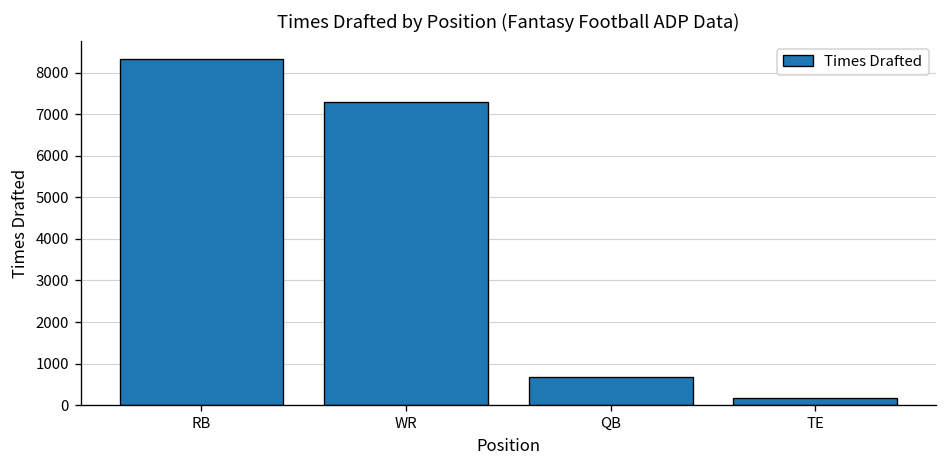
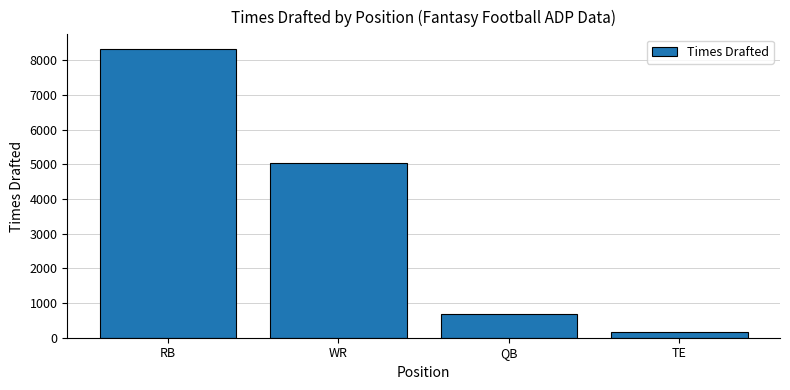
WR: 7300 -> 5000
